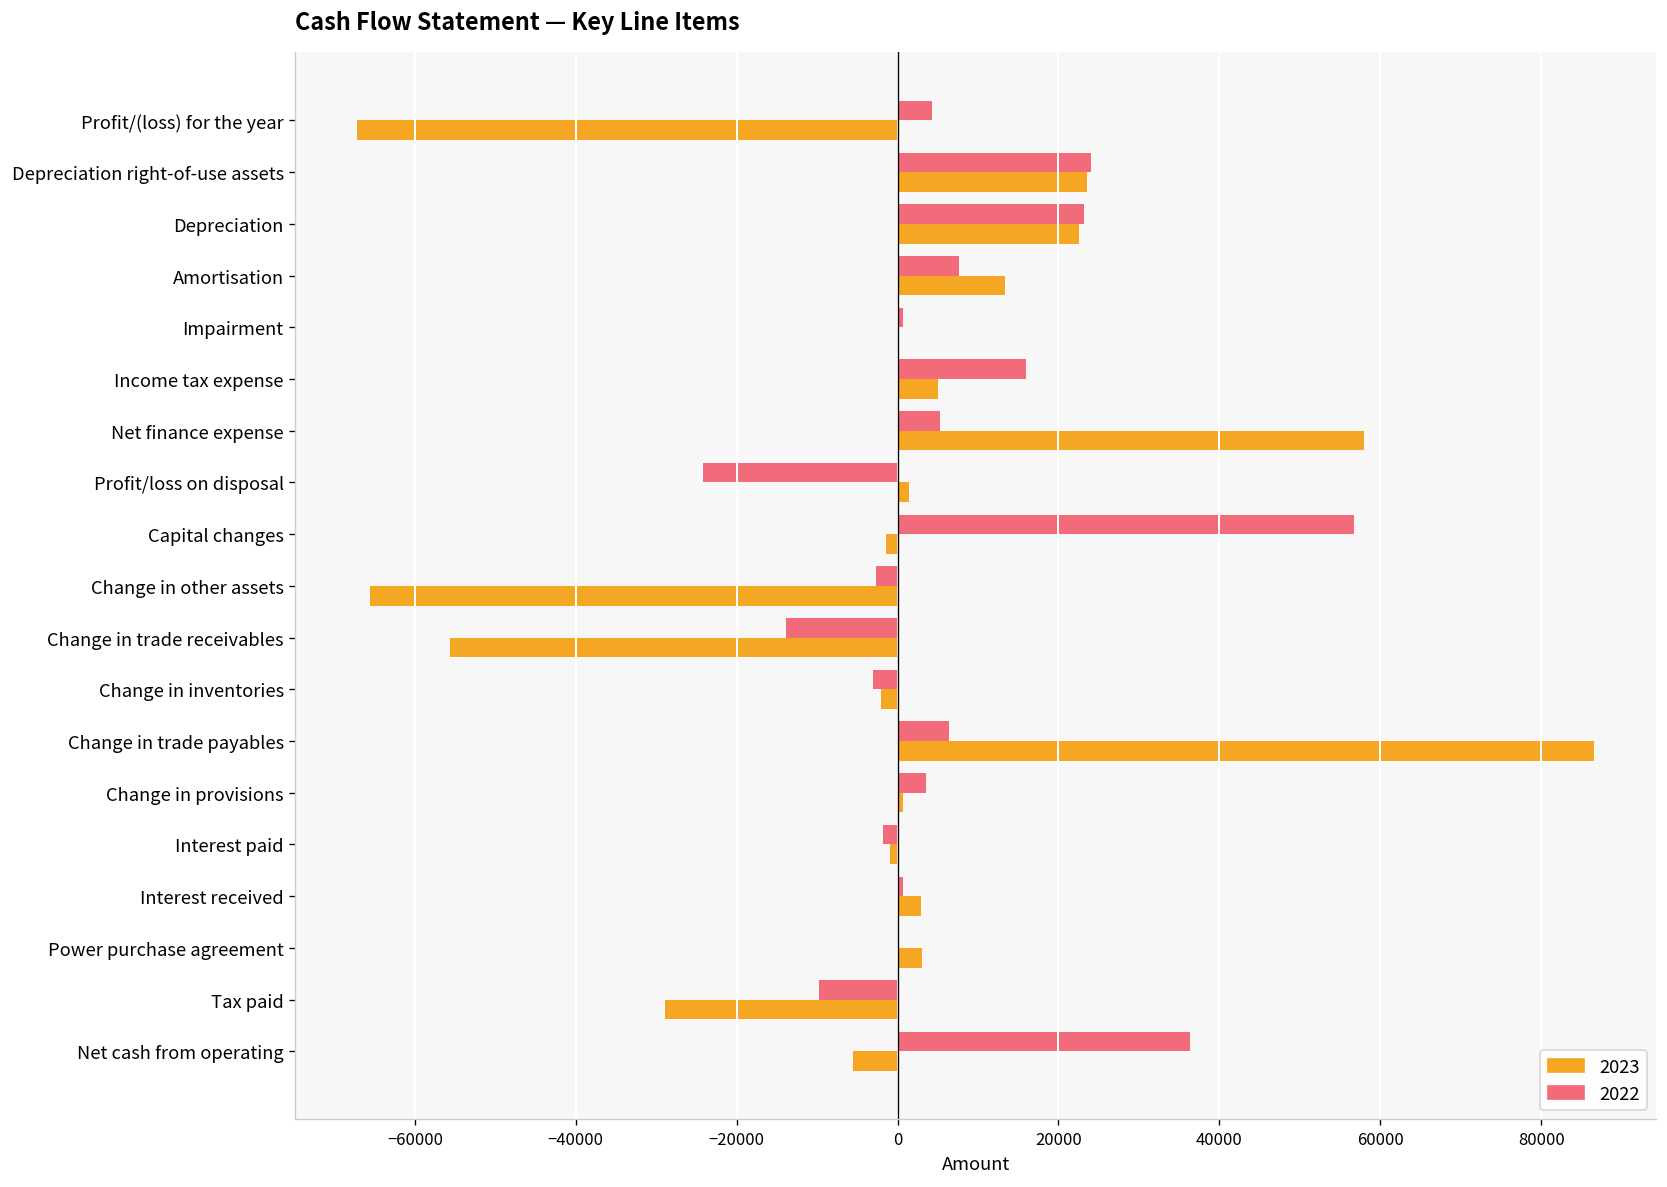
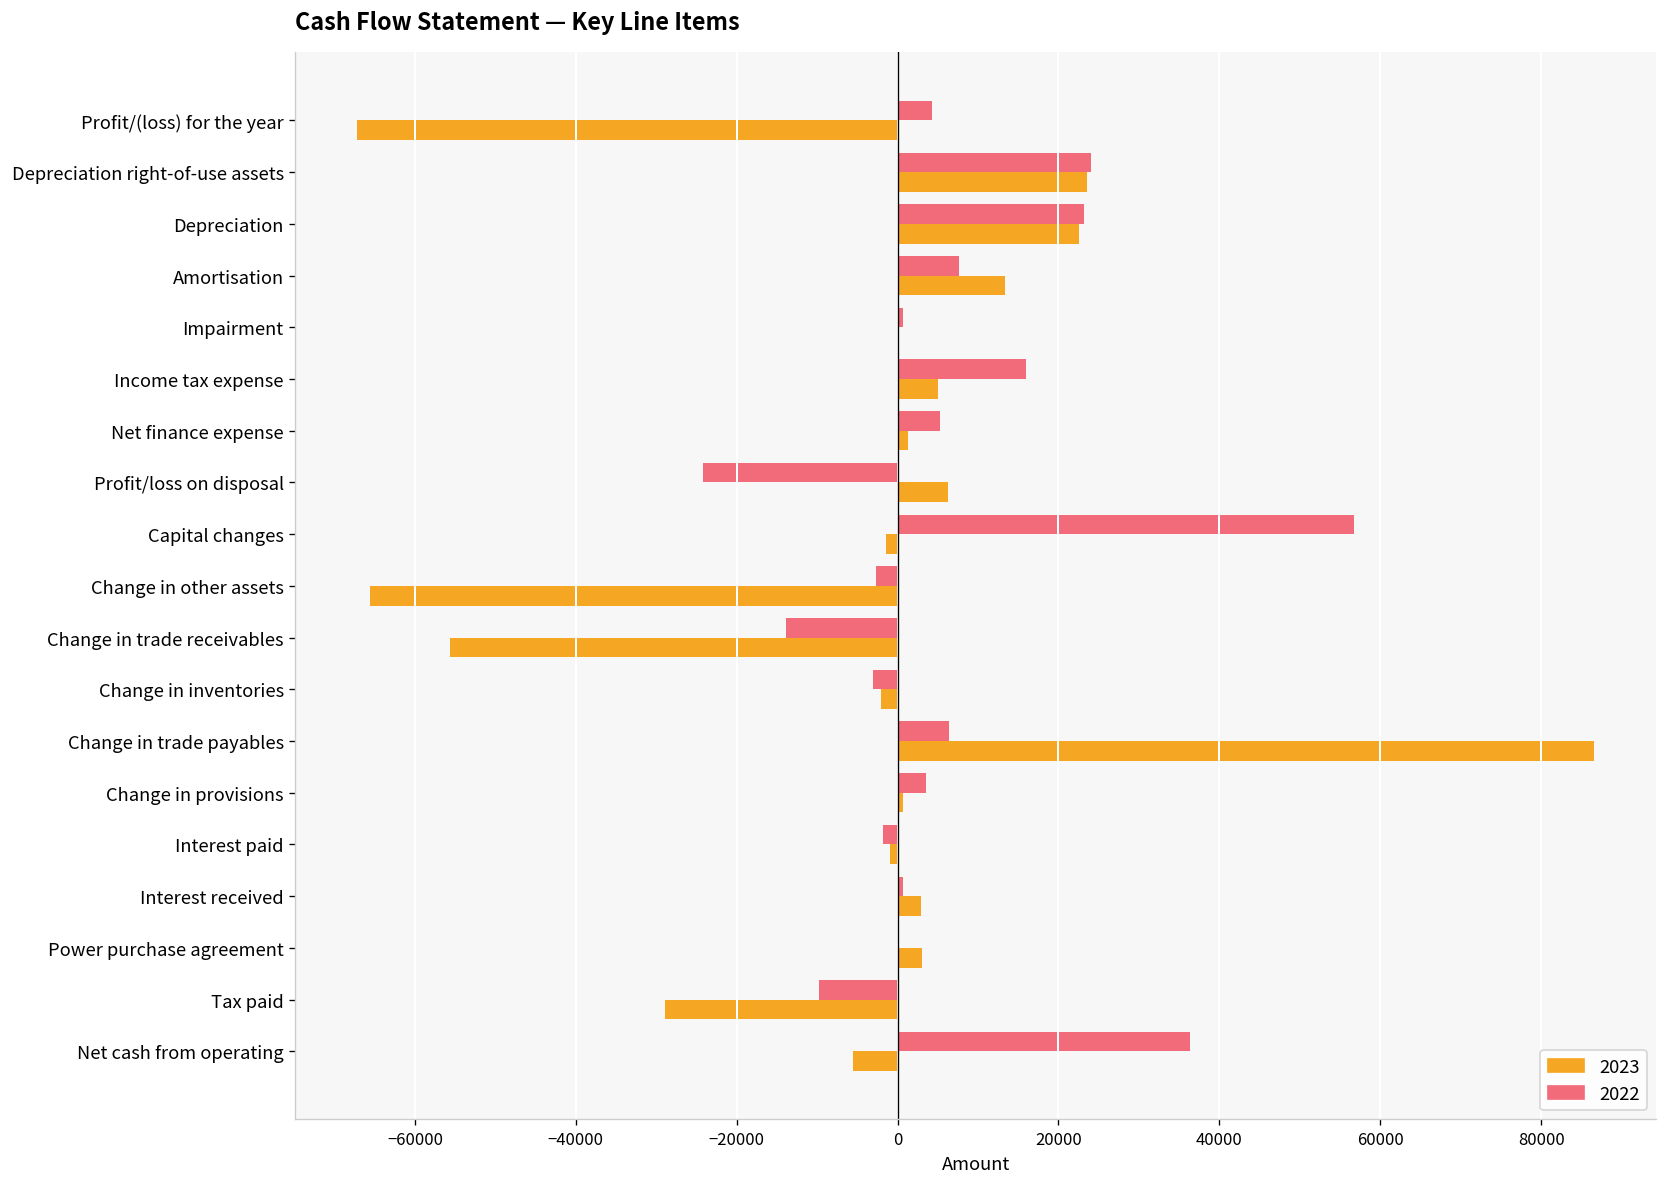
2023, Net finance expense: 58000 -> 1000
2023, Profit/loss on disposal: 1000 -> 6000
